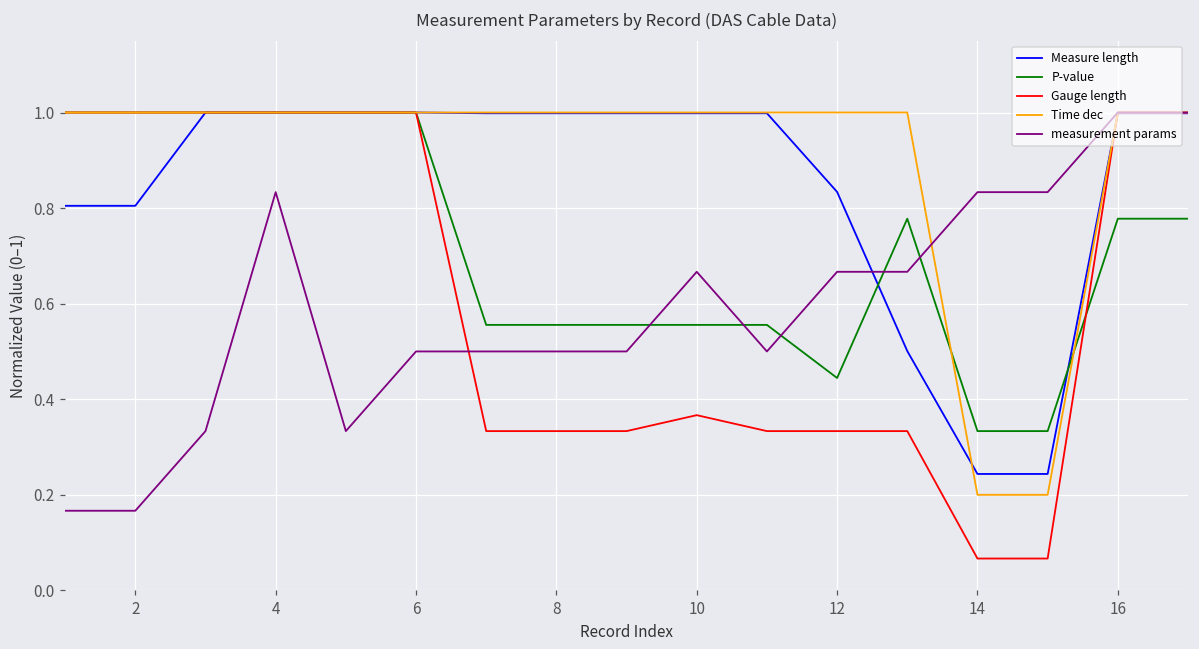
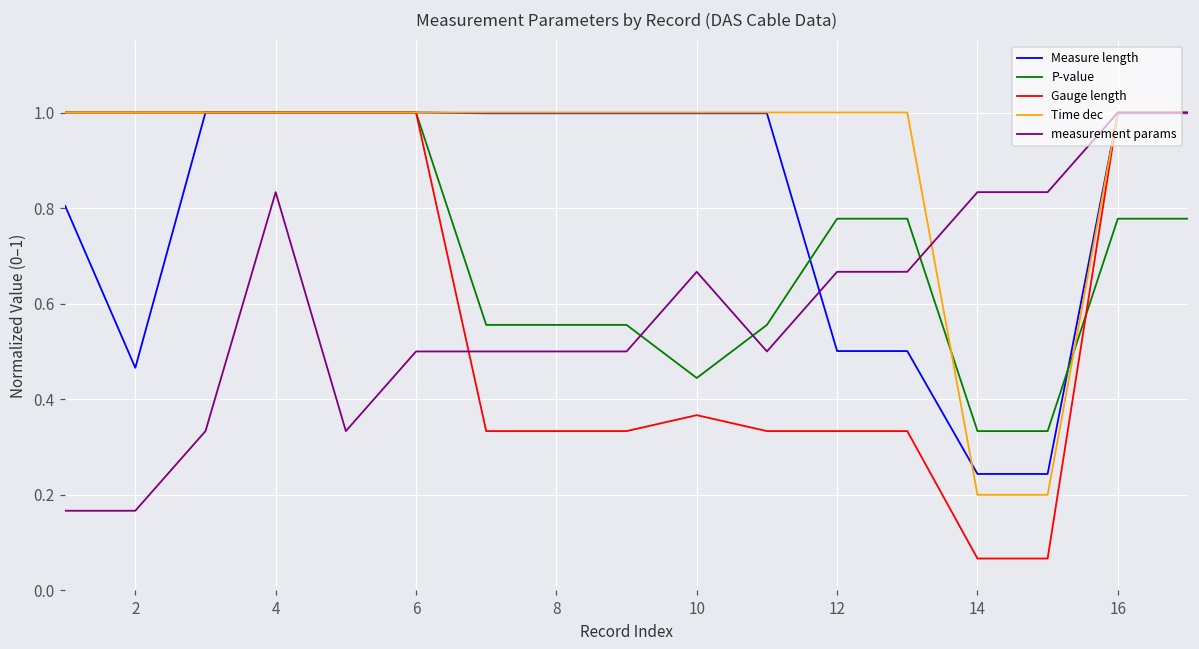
Measure length, 2: 0.80 -> 0.47
P-value, 10: 0.56 -> 0.44
Measure length, 12: 0.83 -> 0.50
P-value, 12: 0.44 -> 0.78
